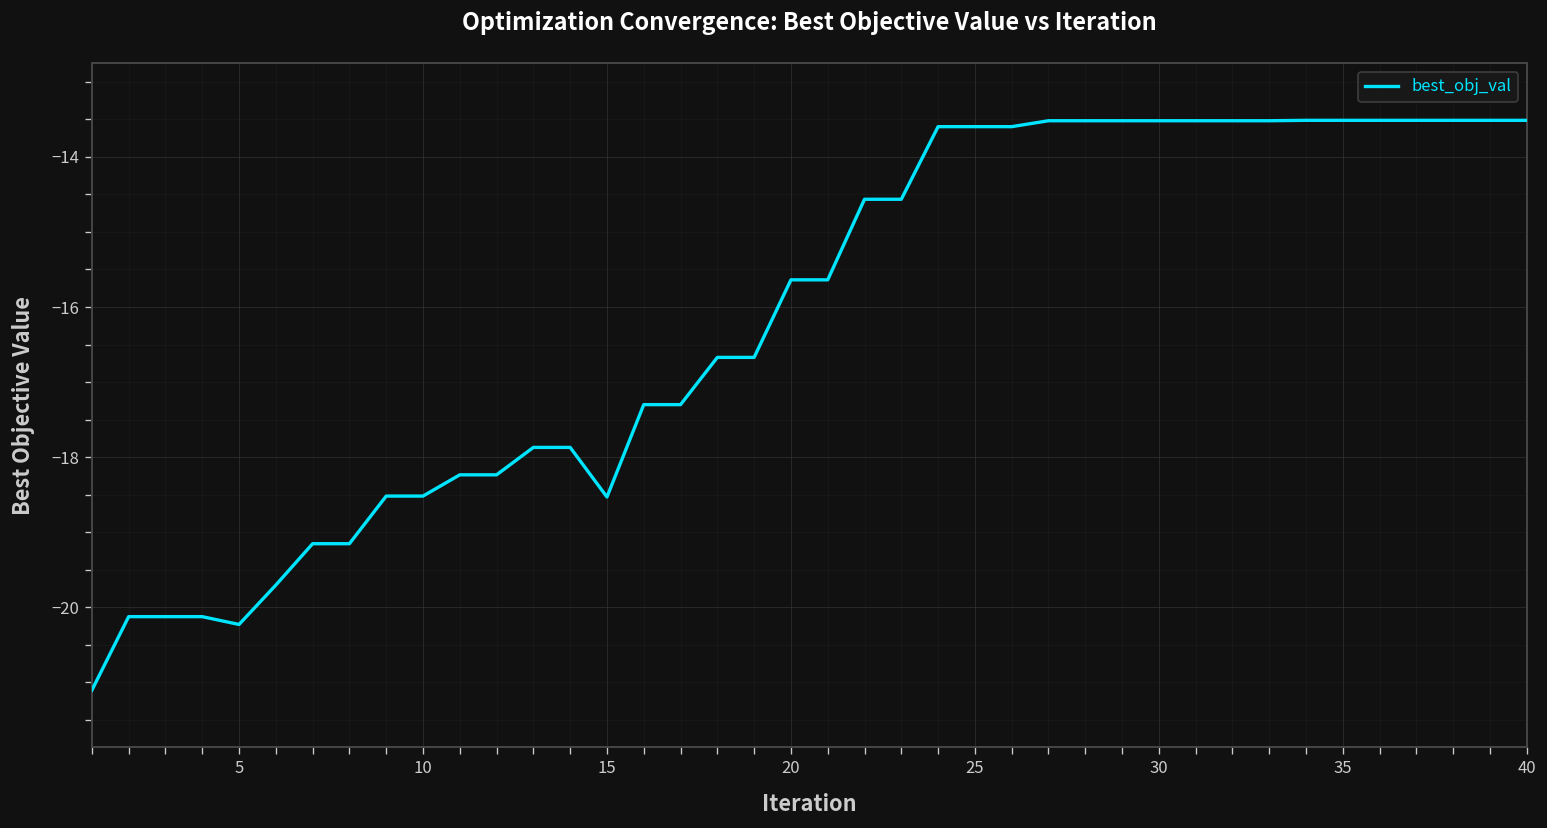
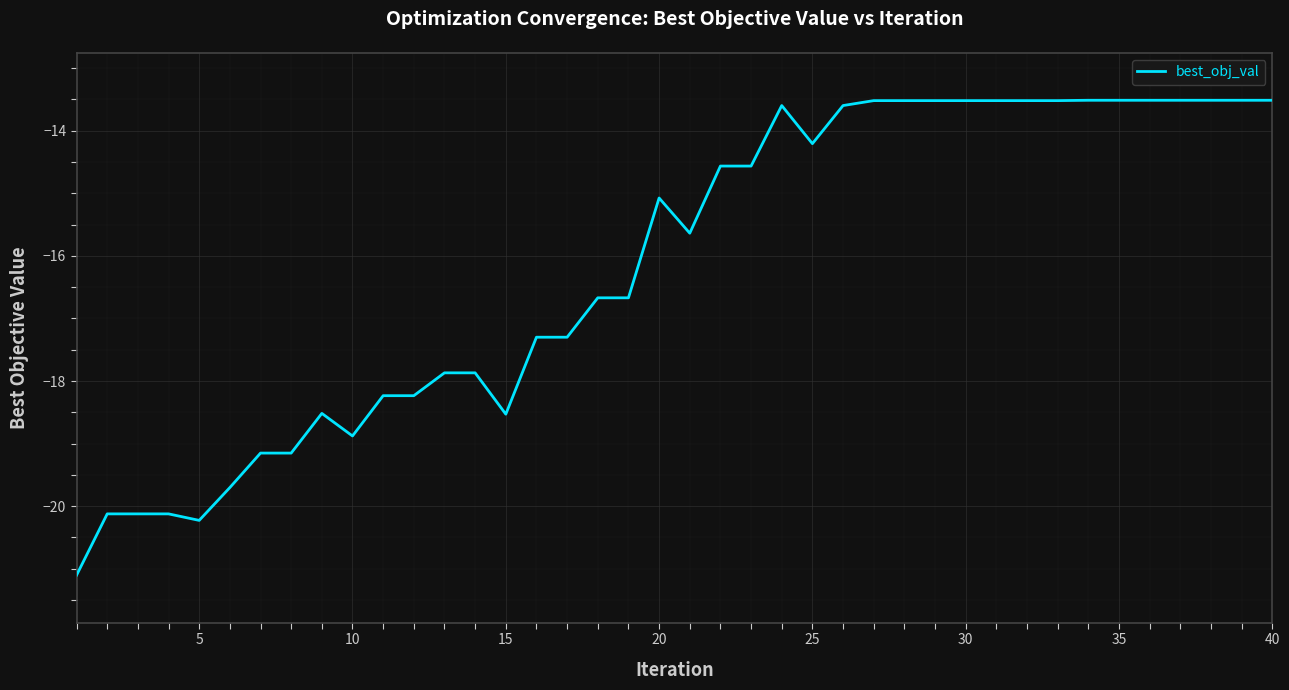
10: -18.5 -> -18.9
20: -15.6 -> -15.1
25: -13.6 -> -14.2
